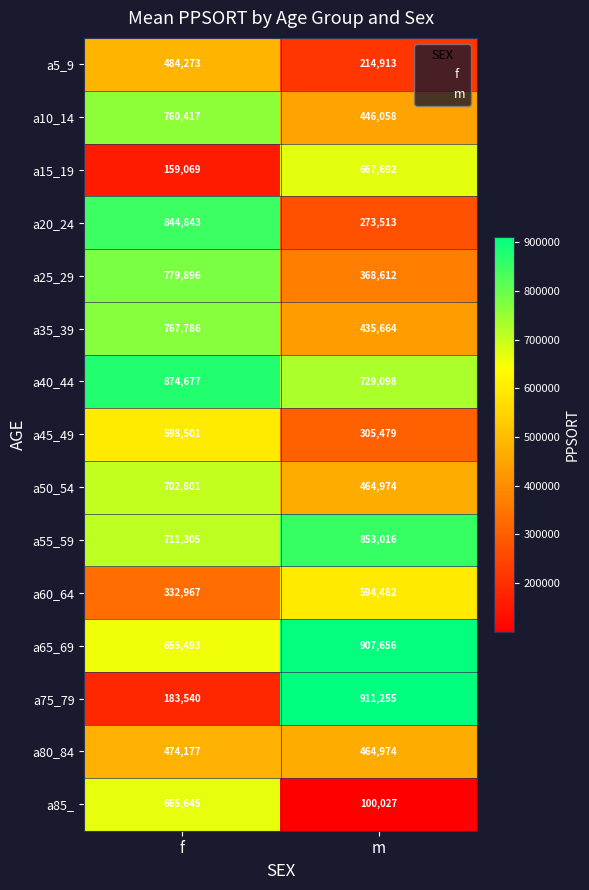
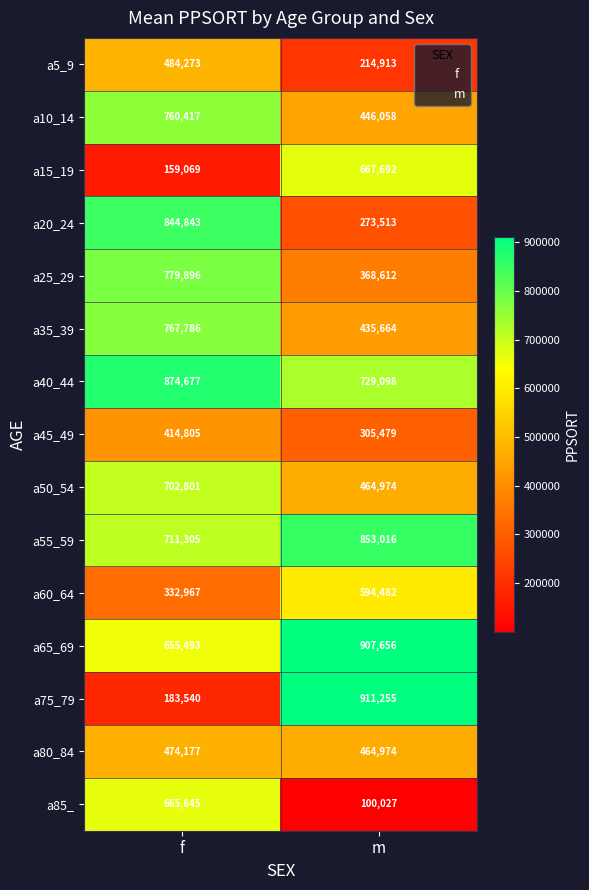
a45_49, f: 598,501 -> 414,805
